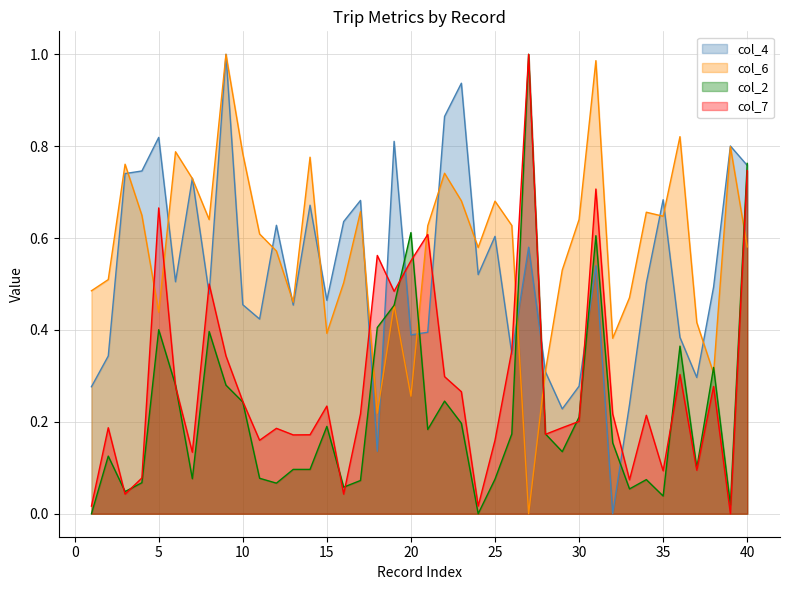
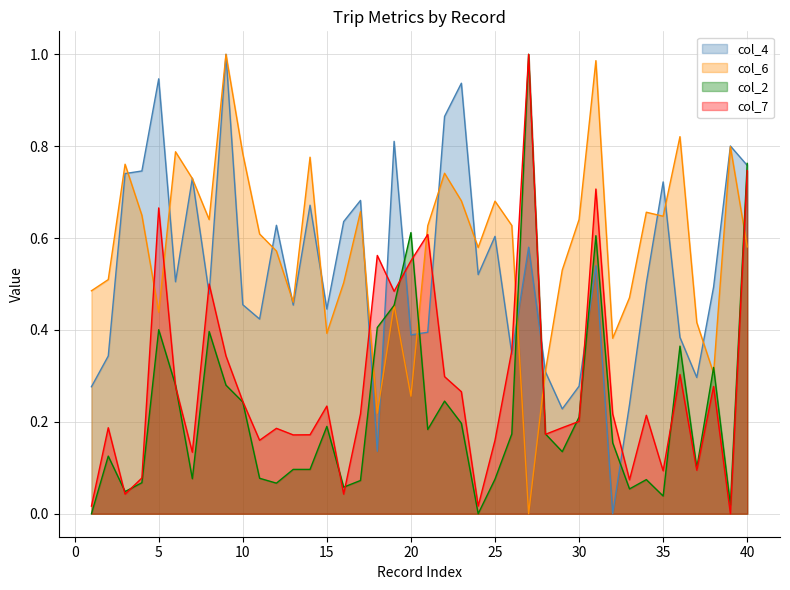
col_4, 5: 0.82 -> 0.95
col_4, 15: 0.46 -> 0.45
col_4, 35: 0.68 -> 0.72
